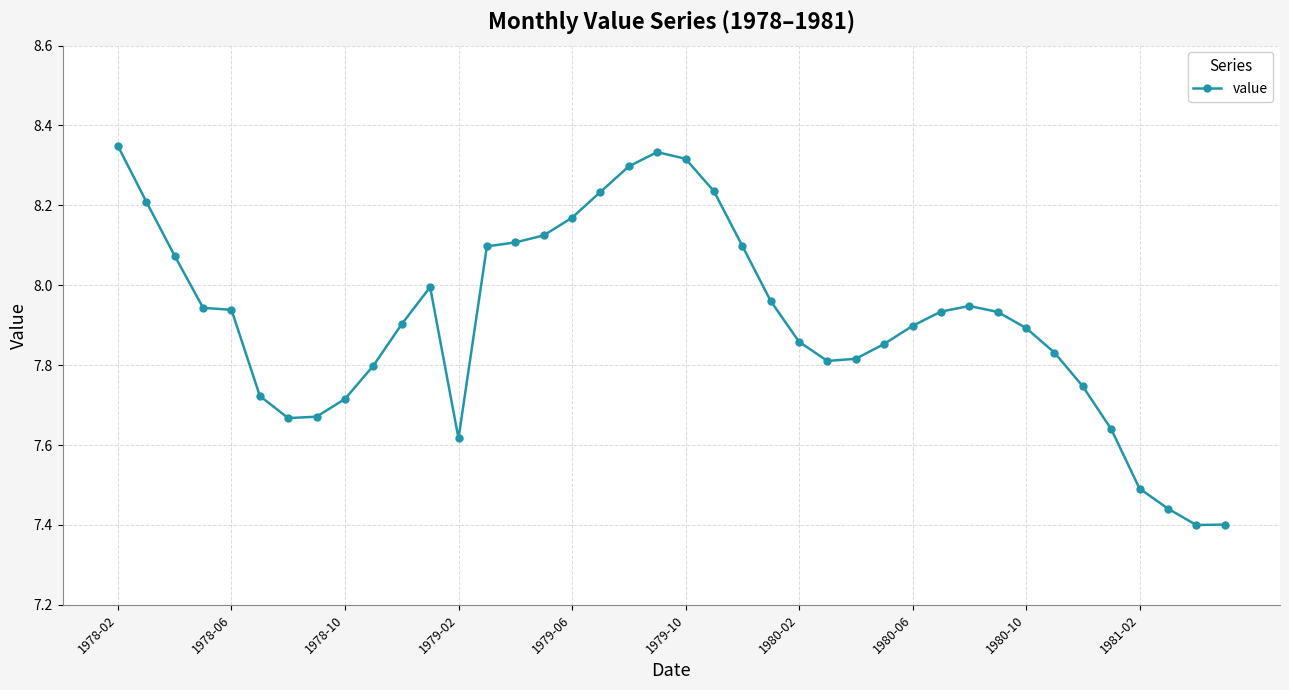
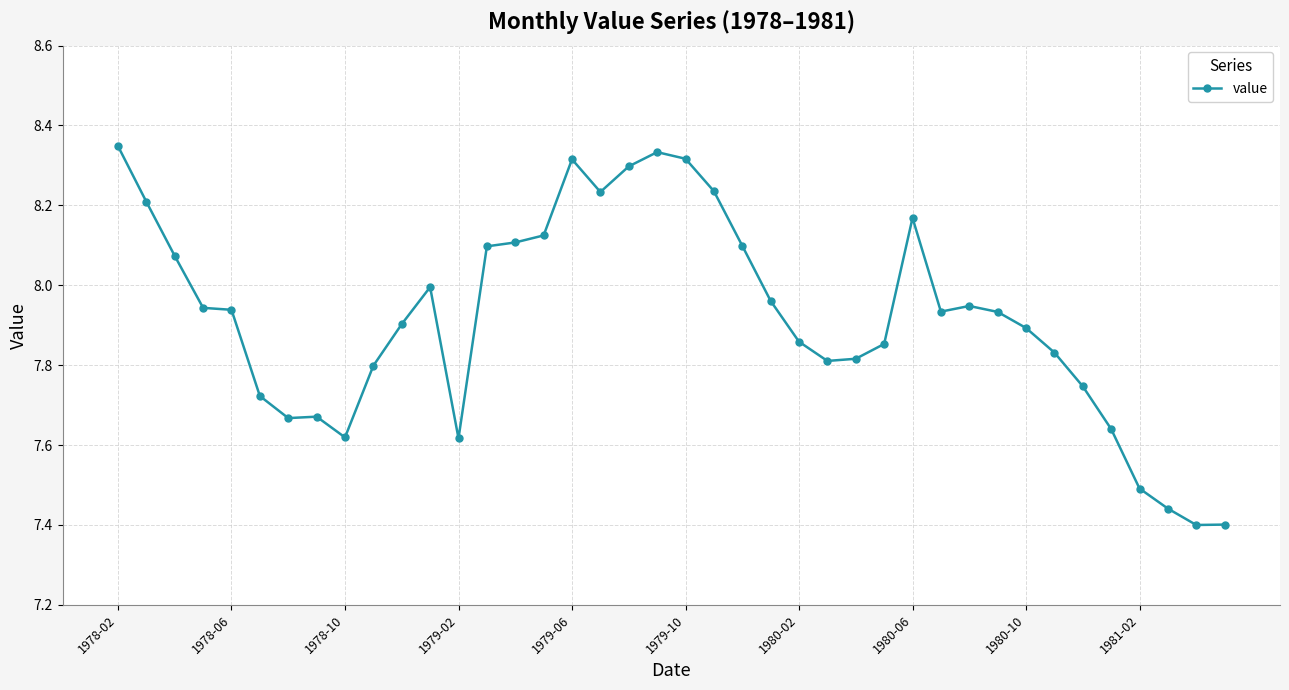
1978-10: 7.72 -> 7.62
1979-06: 8.17 -> 8.32
1980-06: 7.90 -> 8.17
